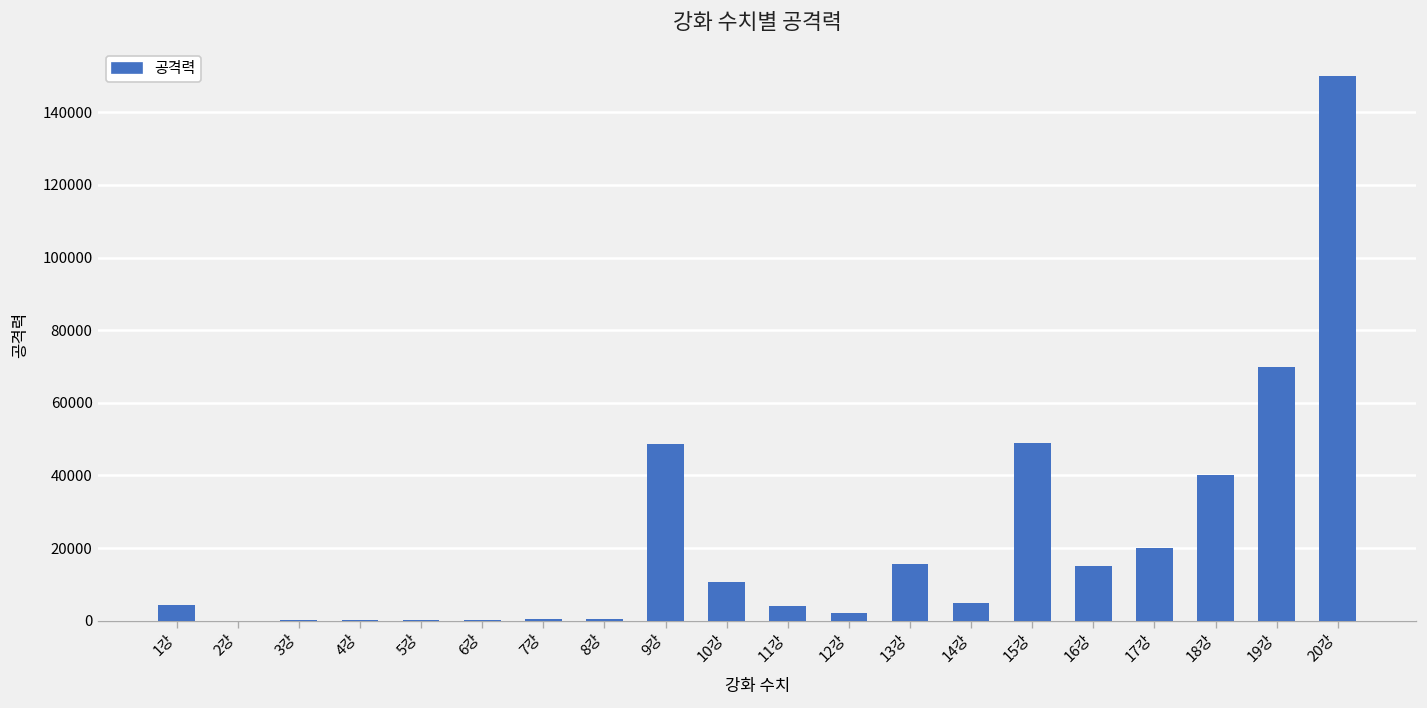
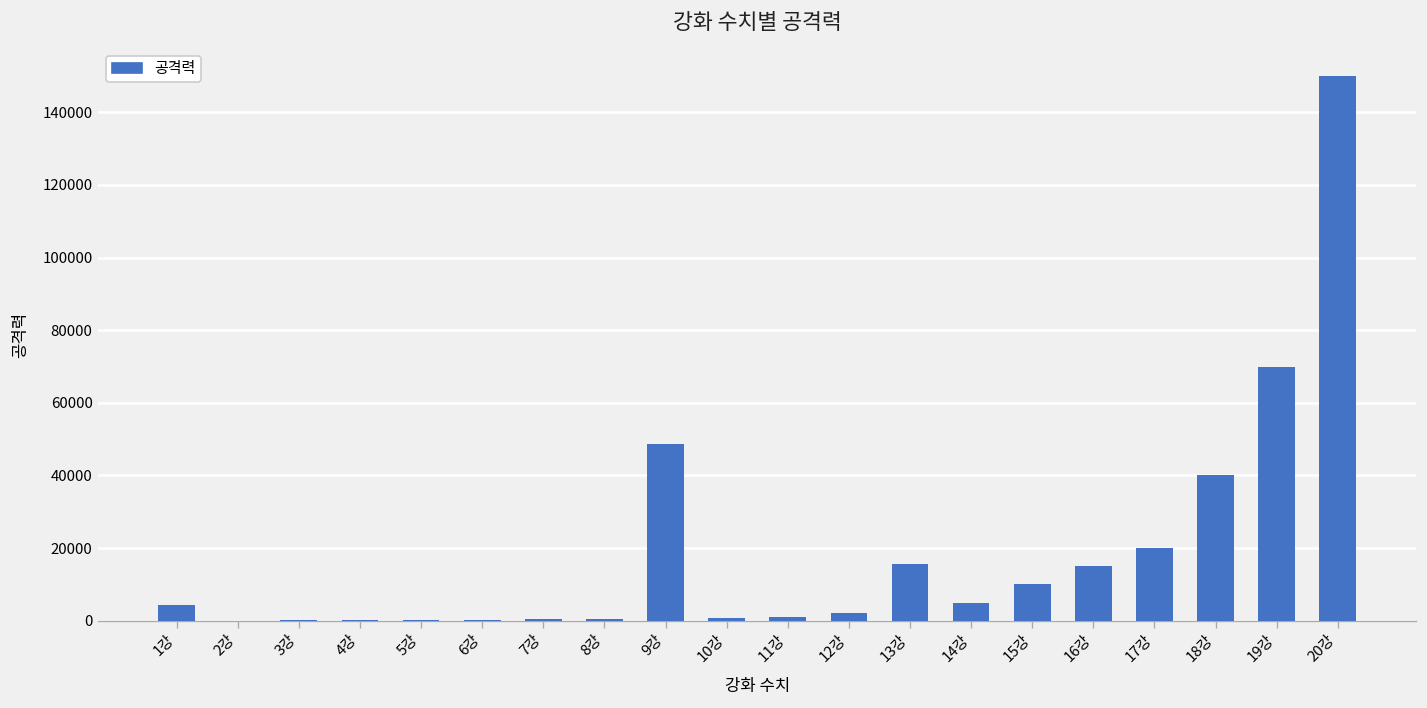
10강: 11000 -> 1000
11강: 4000 -> 1000
15강: 49000 -> 10000
